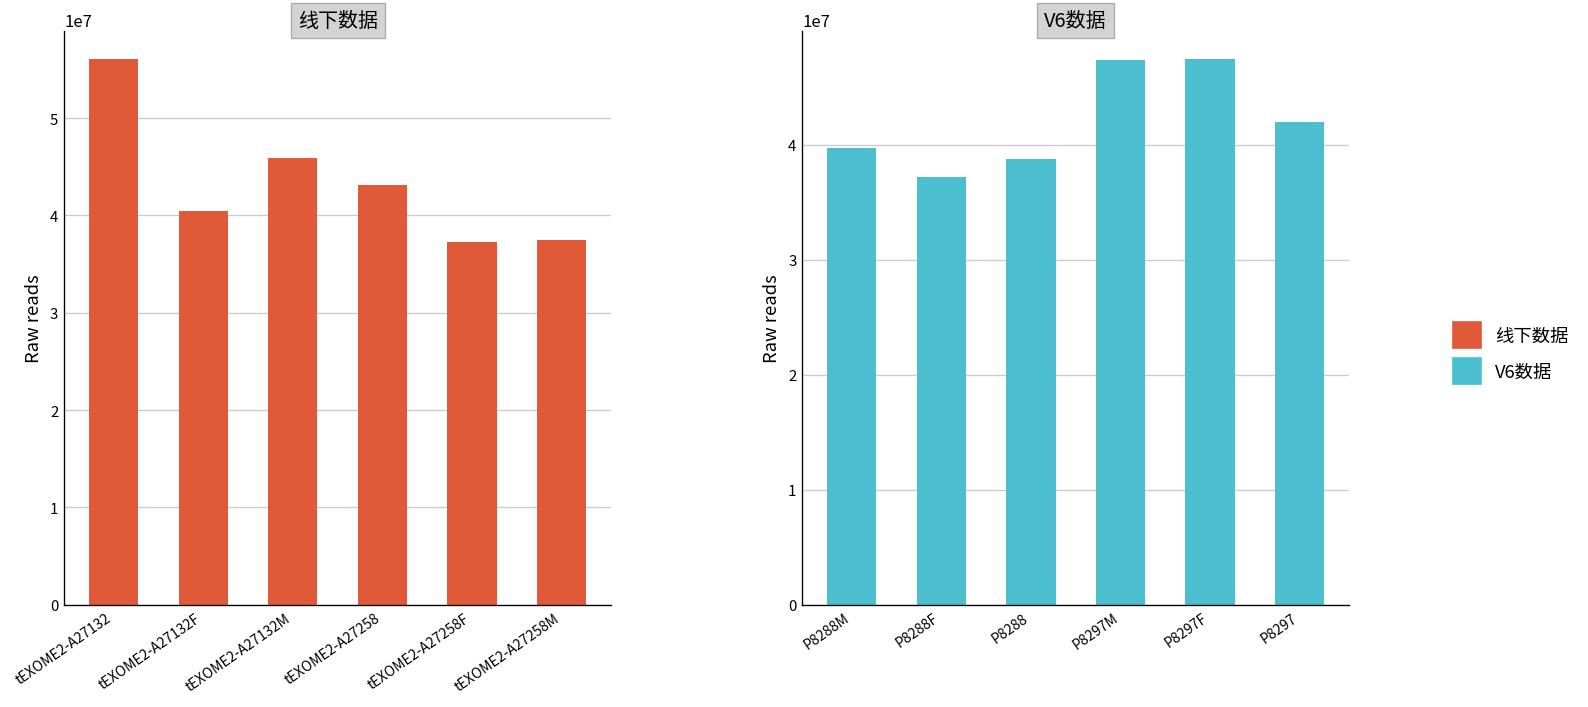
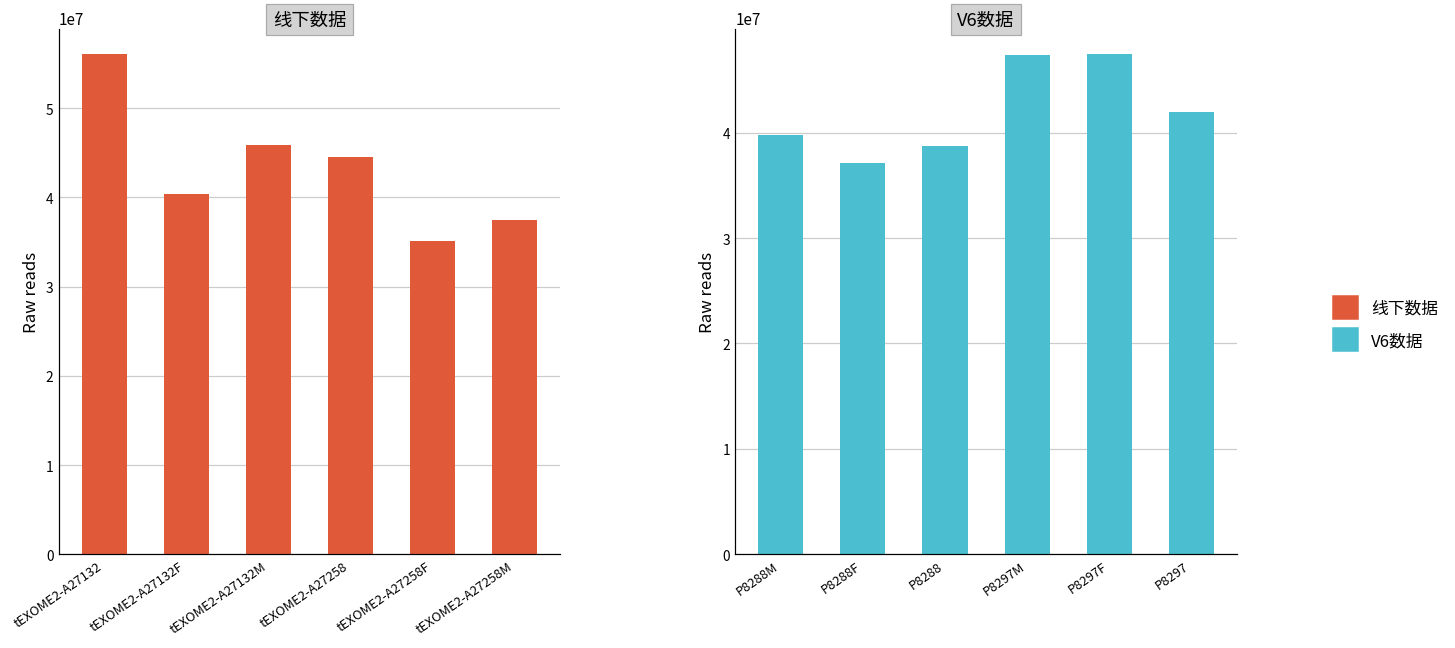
线下数据, tEXOME2-A27258: 43000000 -> 45000000
线下数据, tEXOME2-A27258F: 37000000 -> 35000000
